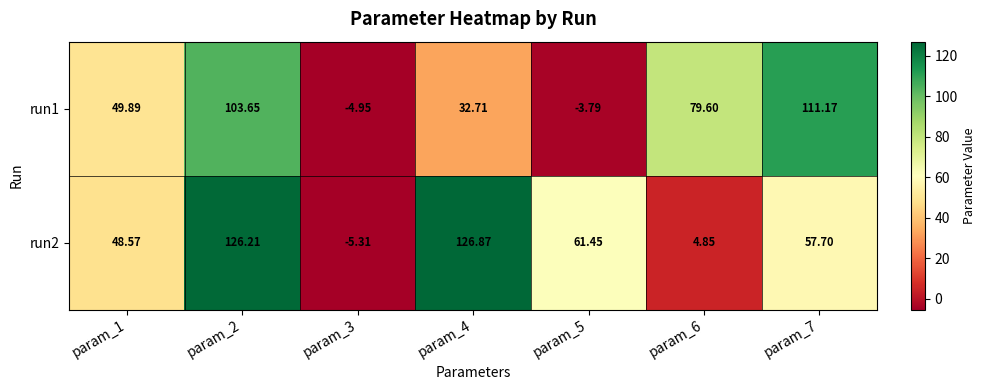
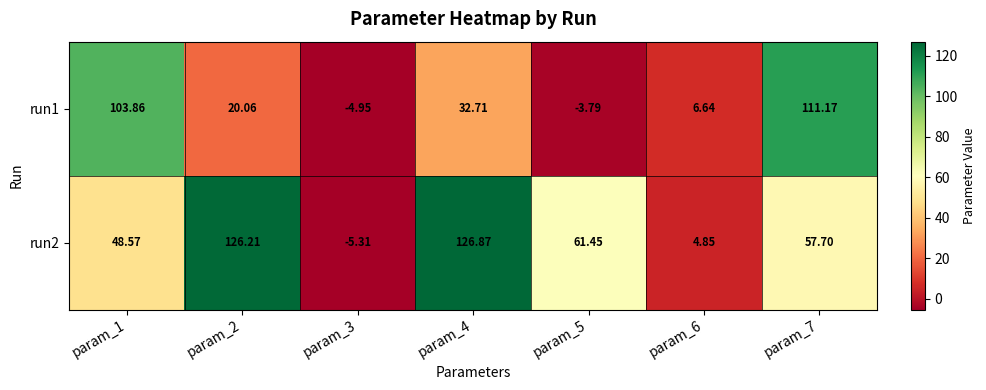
run1, param_1: 49.89 -> 103.86
run1, param_2: 103.65 -> 20.06
run1, param_6: 79.60 -> 6.64
